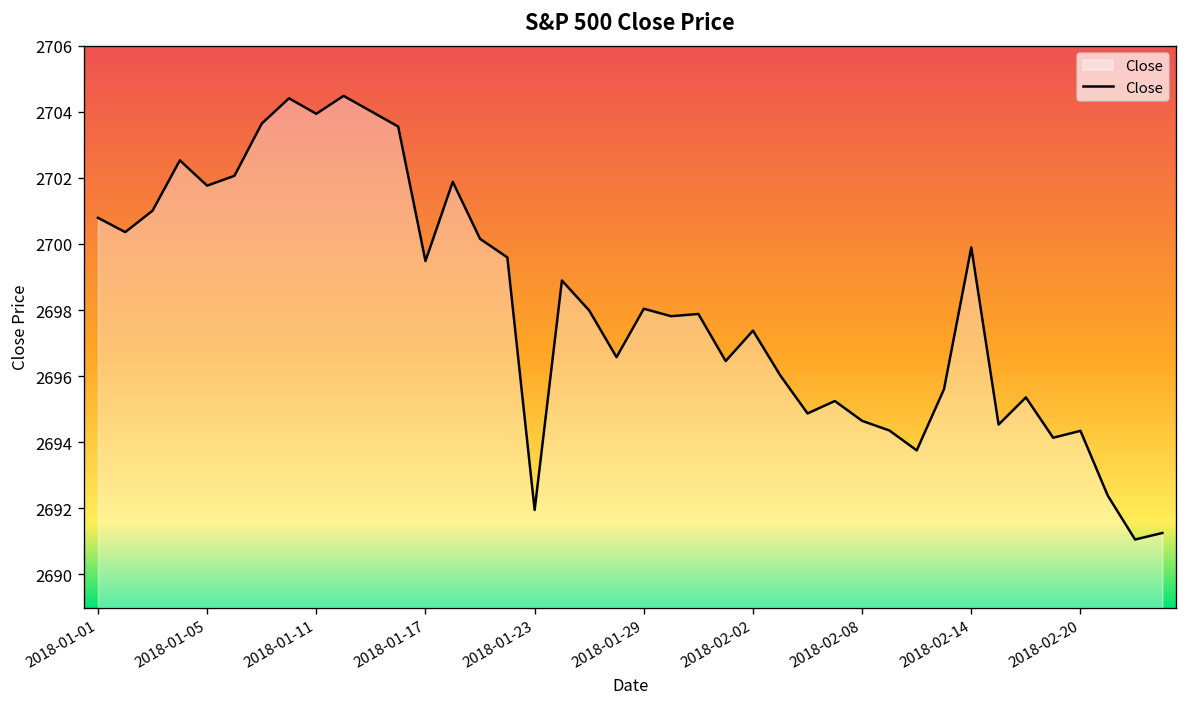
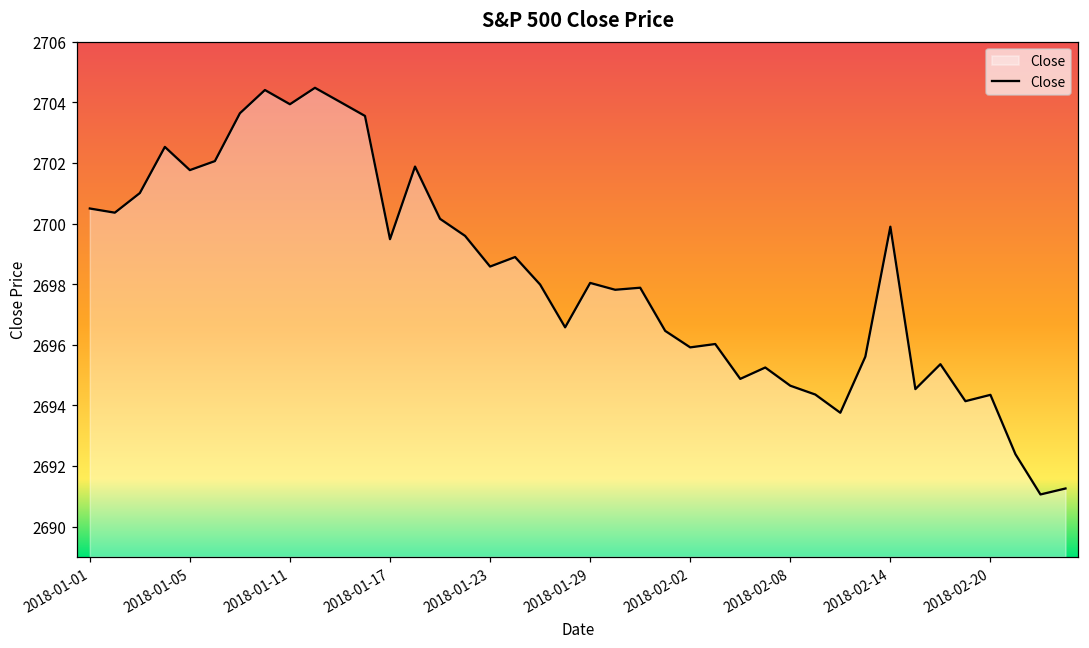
2018-01-01: 2700.8 -> 2700.5
2018-01-23: 2692.0 -> 2698.6
2018-02-02: 2697.4 -> 2695.9
